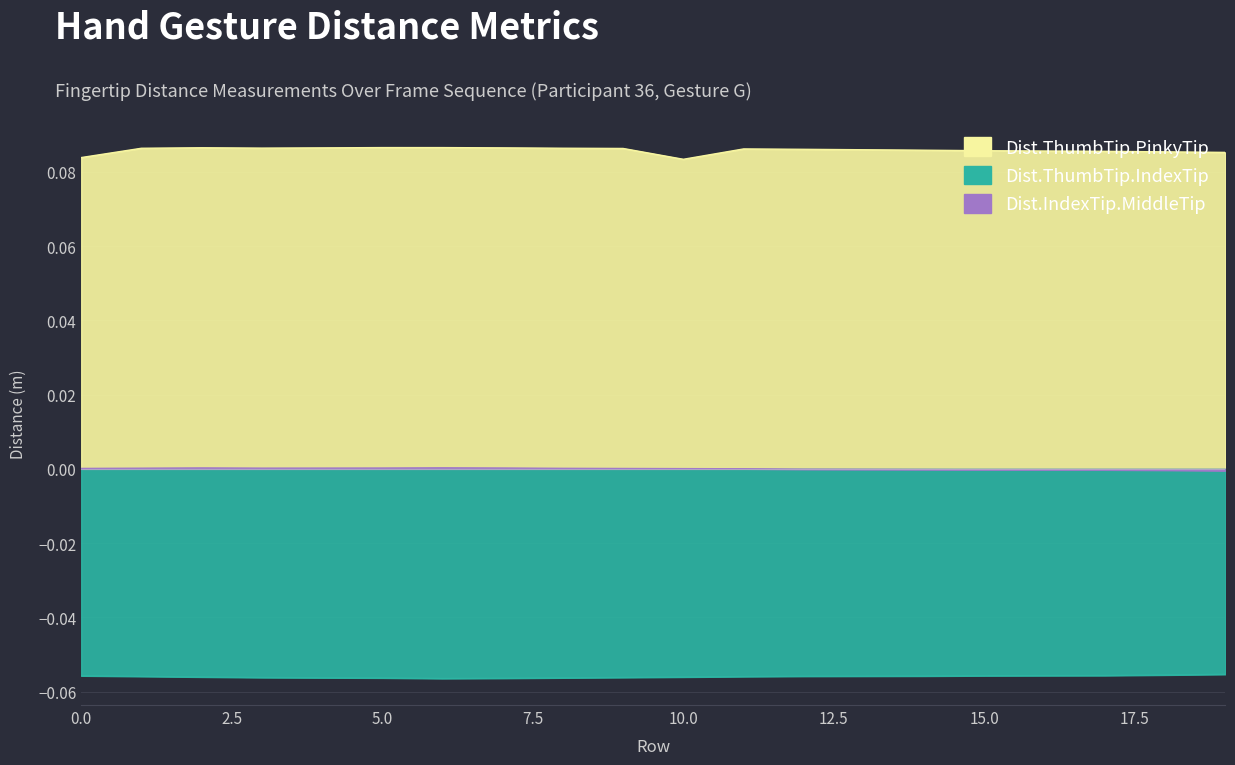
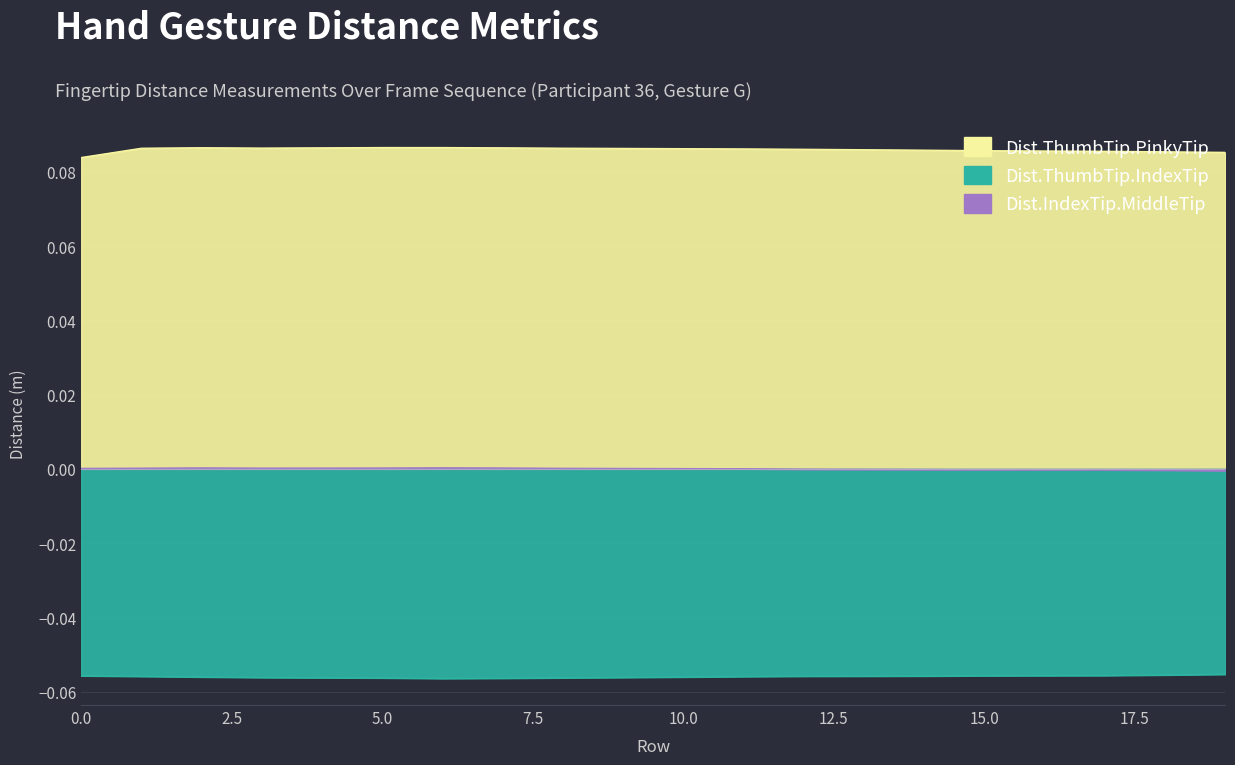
Dist.ThumbTip.PinkyTip, 10.0: 0.083 -> 0.086
